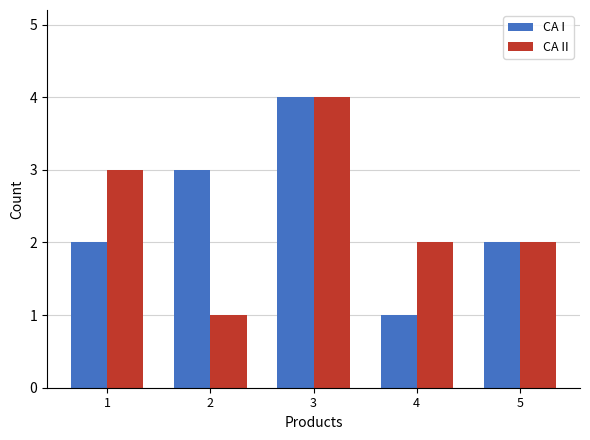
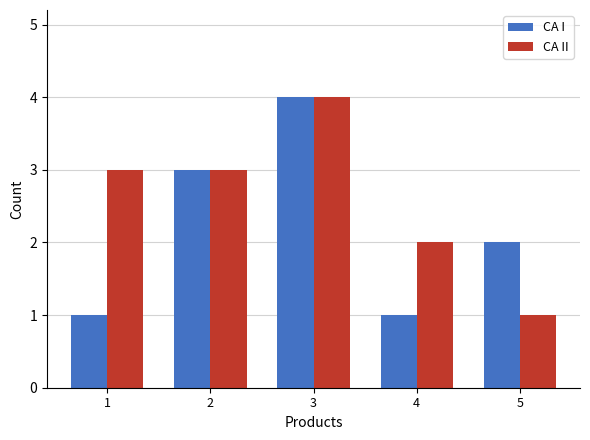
CA I, 1: 2 -> 1
CA II, 2: 1 -> 3
CA II, 5: 2 -> 1
